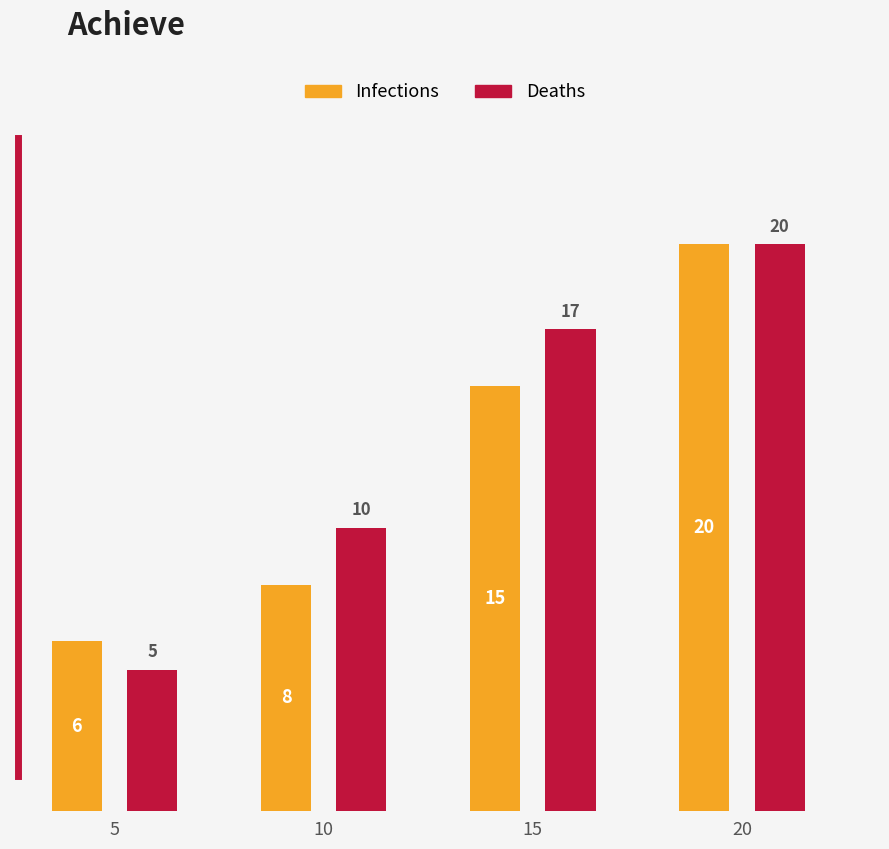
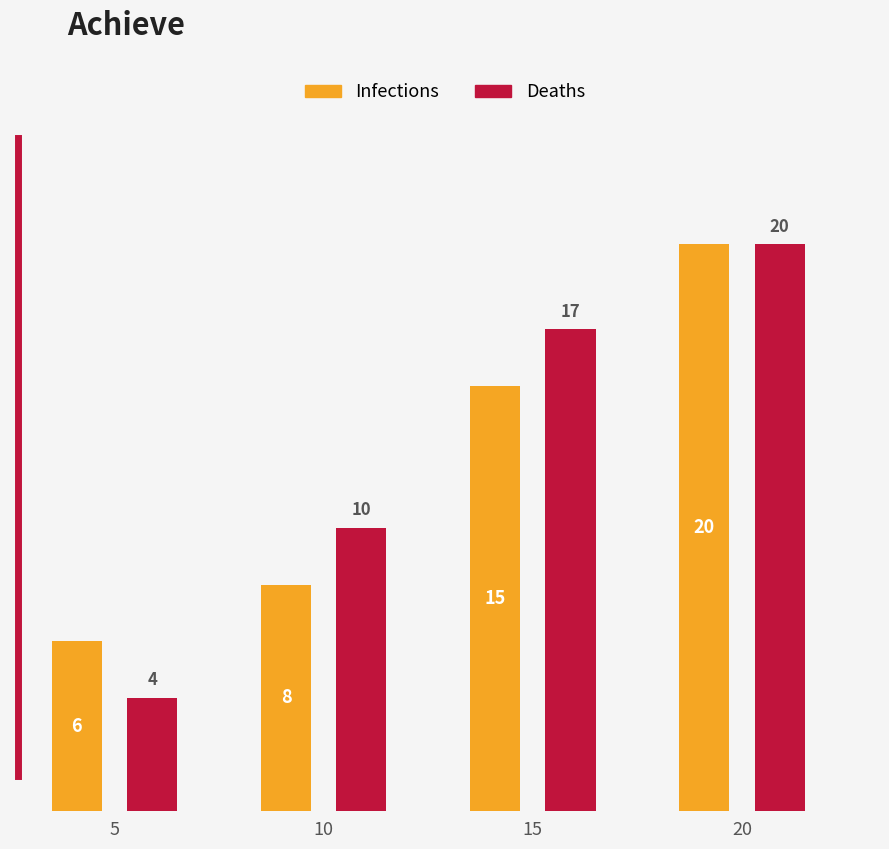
Deaths, 5: 5 -> 4
